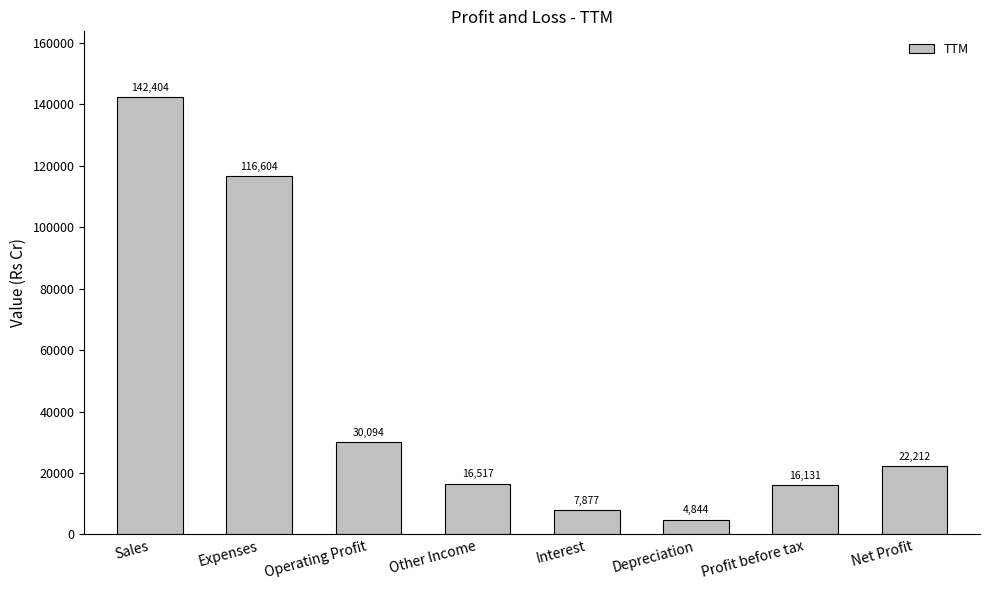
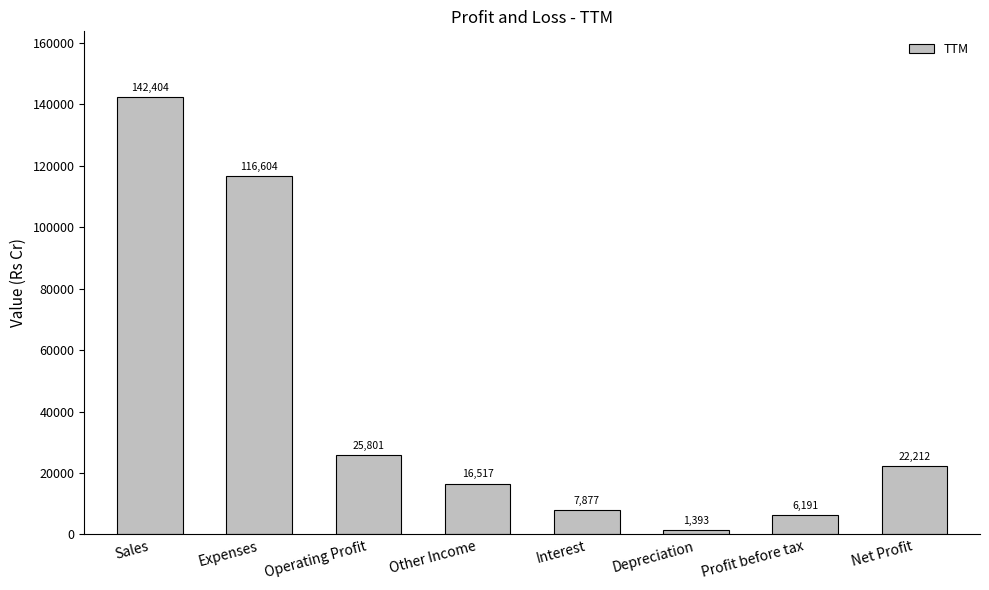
Operating Profit: 30,094 -> 25,801
Depreciation: 4,844 -> 1,393
Profit before tax: 16,131 -> 6,191
